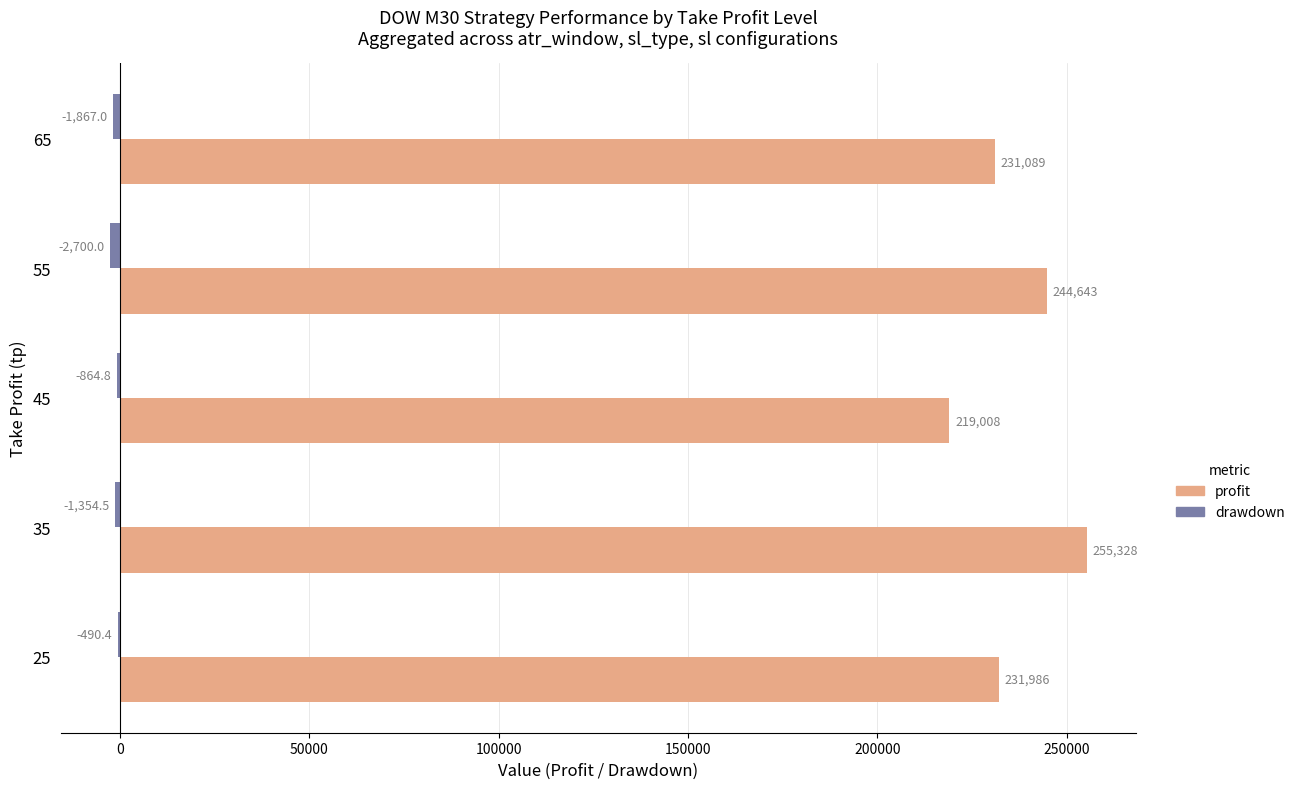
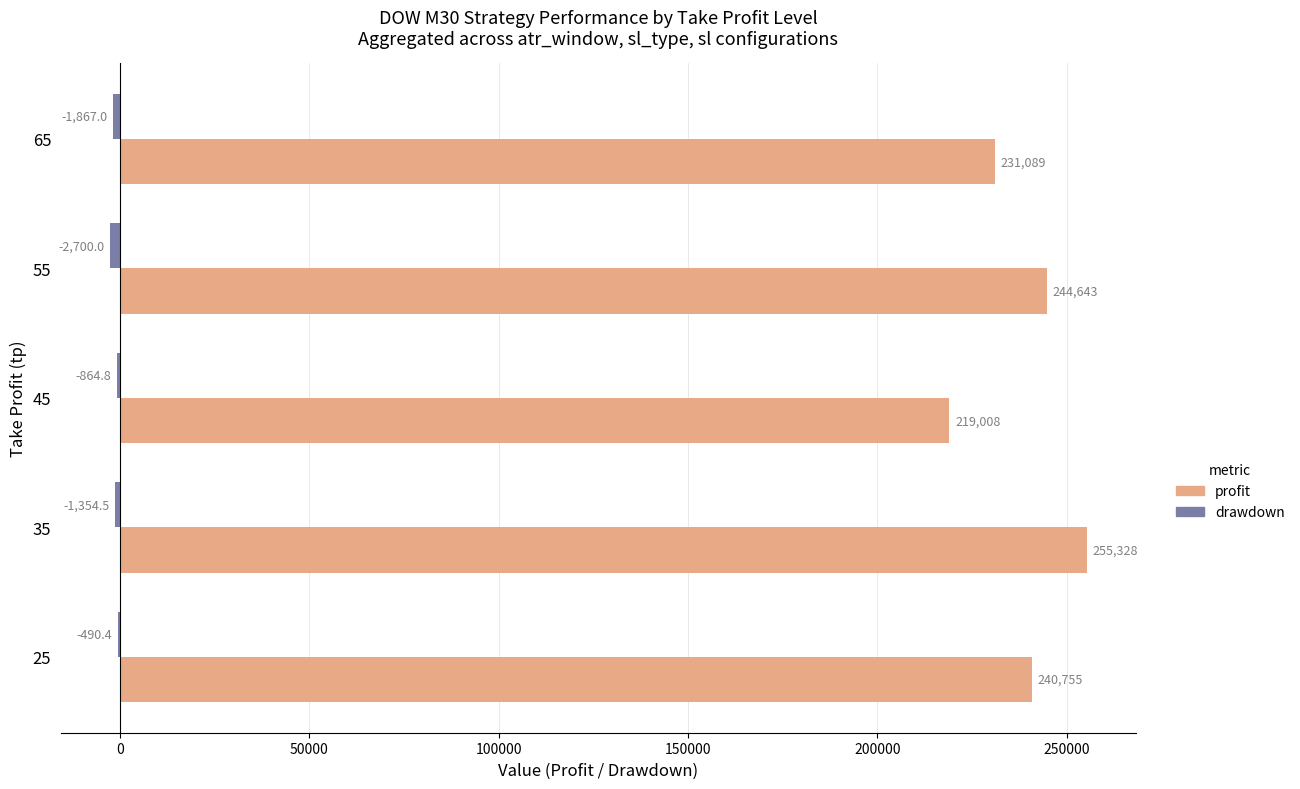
profit, 25: 231,986 -> 240,755
